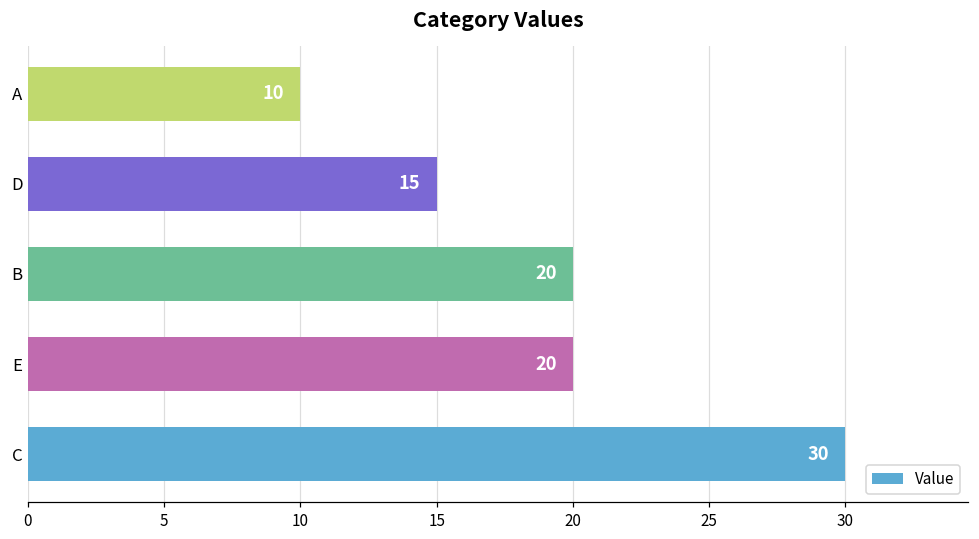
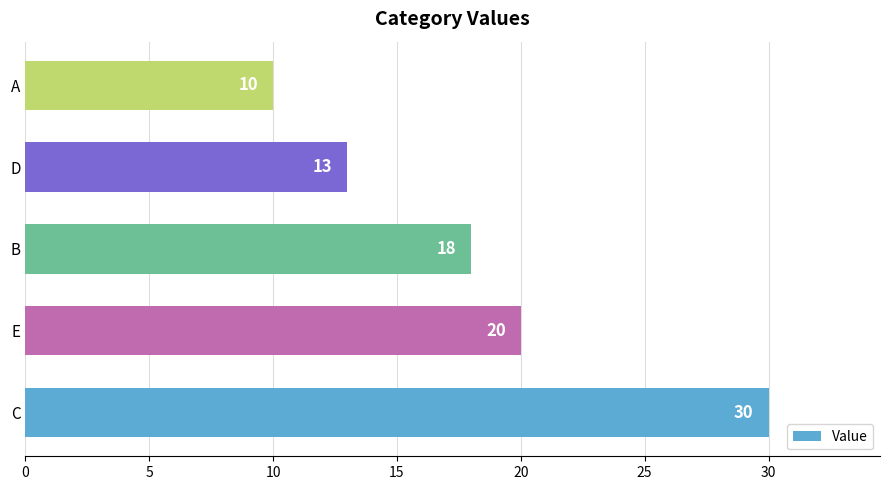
D: 15 -> 13
B: 20 -> 18
